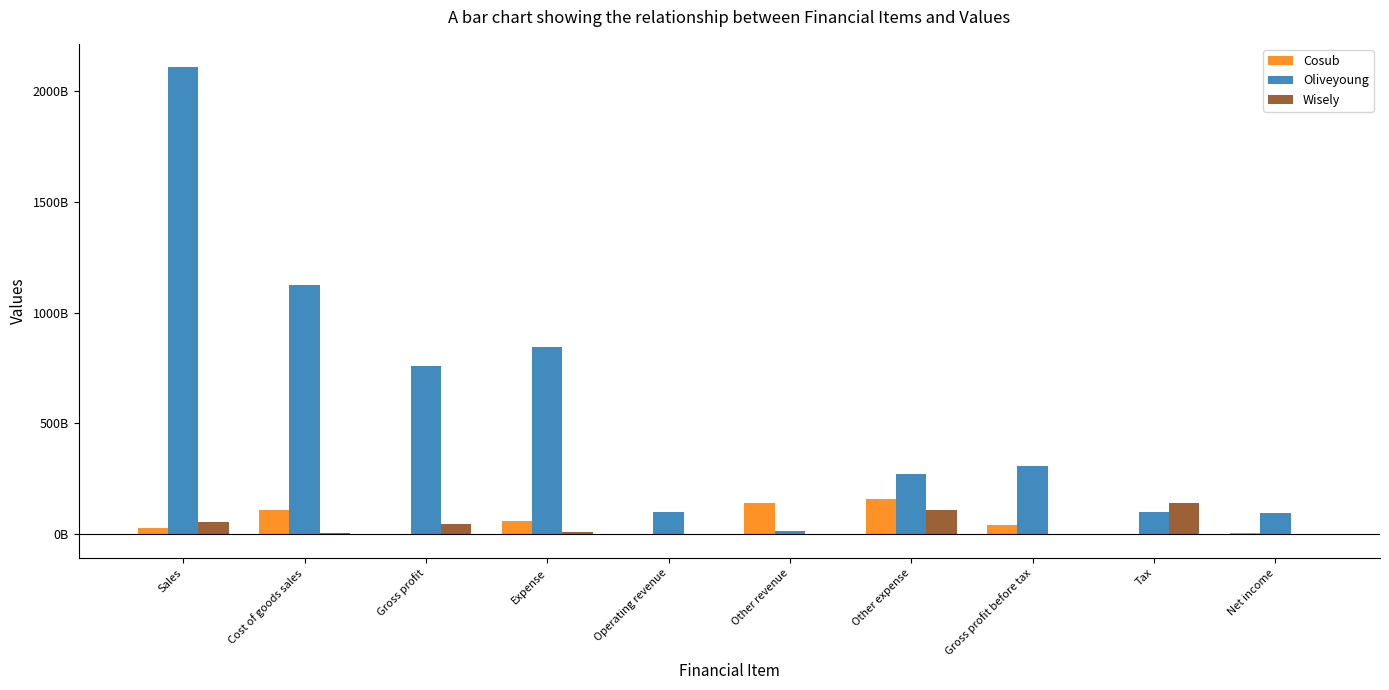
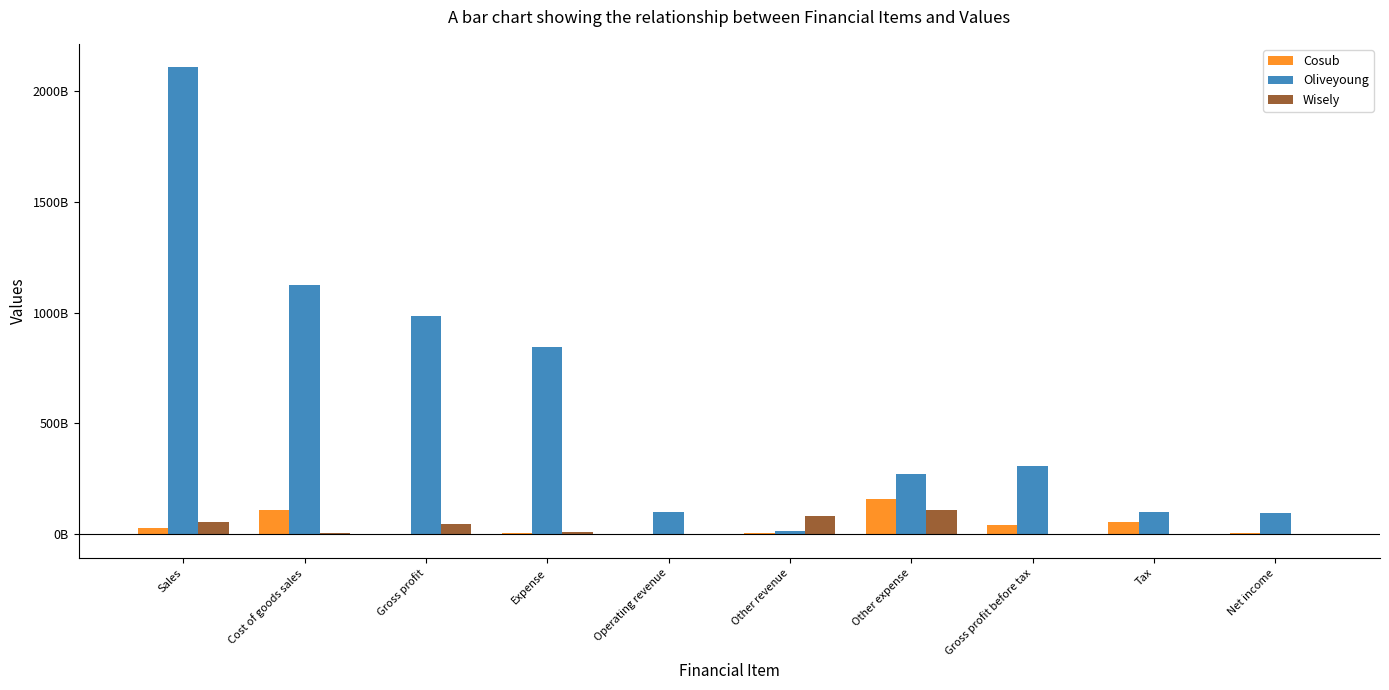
Oliveyoung, Gross profit: 760000000000 -> 980000000000
Cosub, Expense: 60000000000 -> 0
Cosub, Other revenue: 140000000000 -> 0
Wisely, Other revenue: 0 -> 80000000000
Cosub, Tax: 0 -> 50000000000
Wisely, Tax: 140000000000 -> 0
